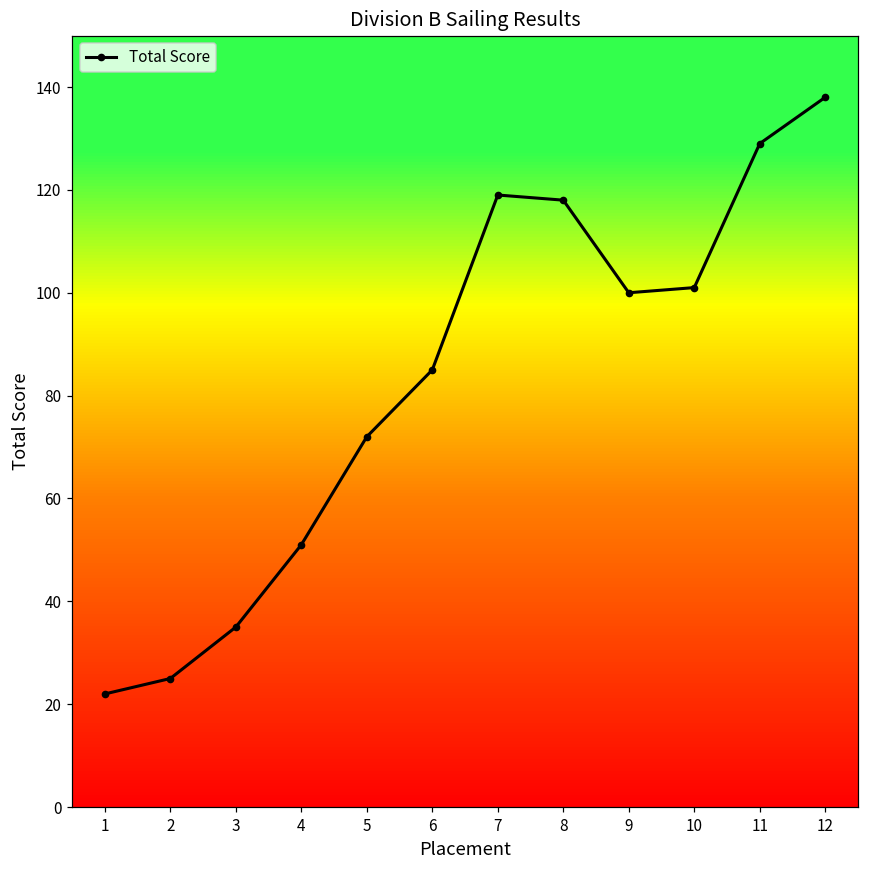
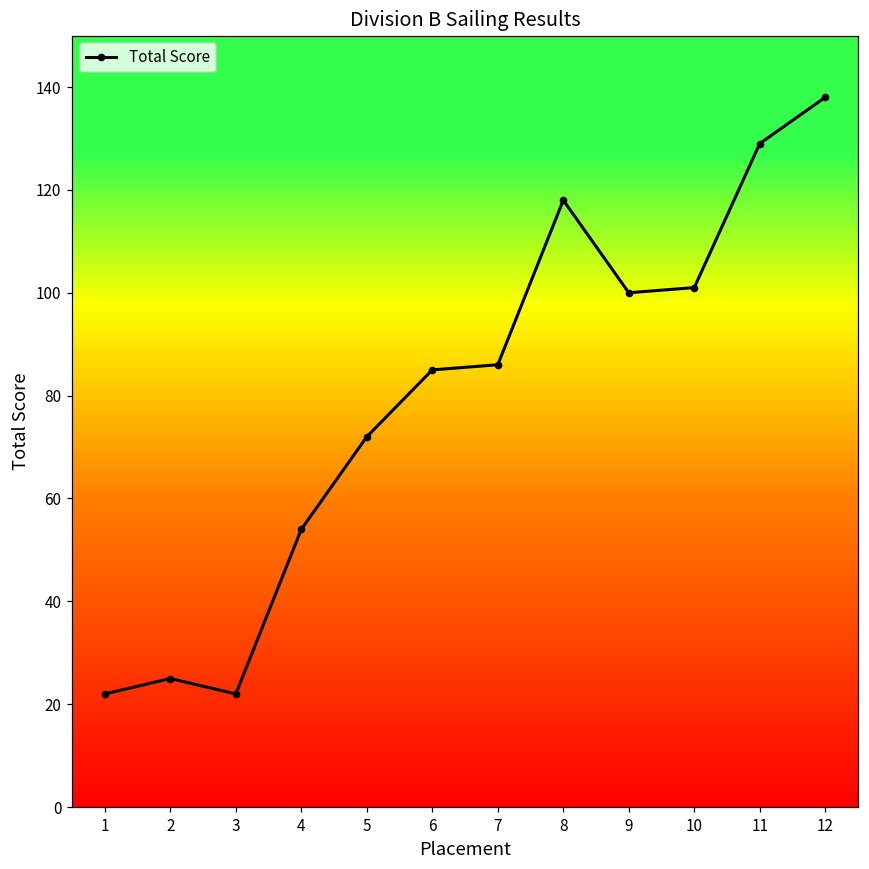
3: 35 -> 22
4: 51 -> 54
7: 119 -> 86
